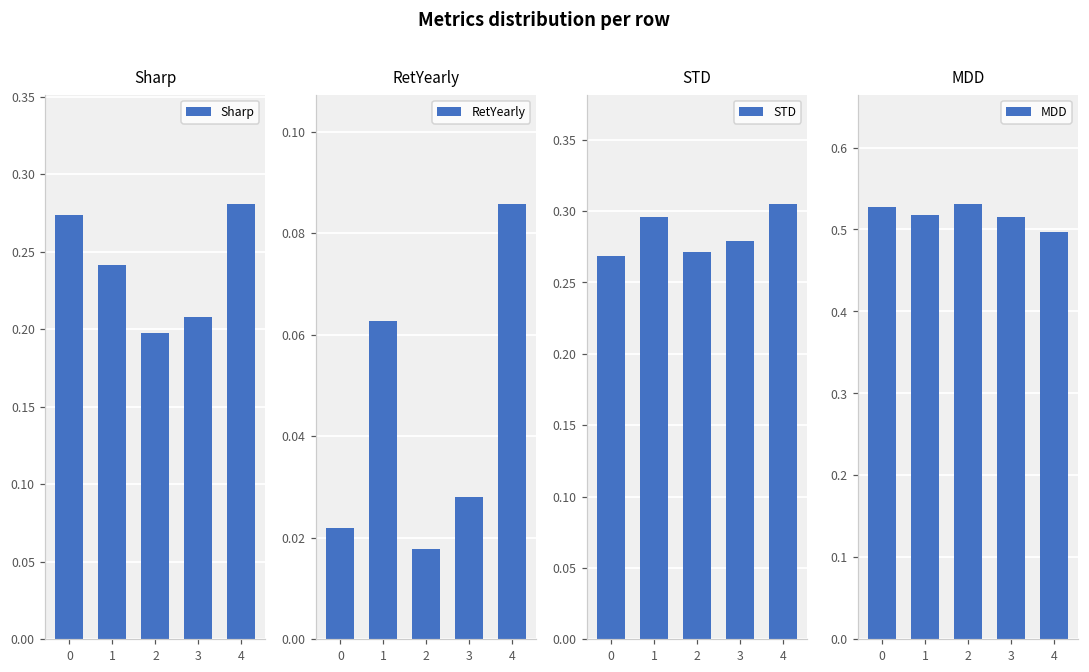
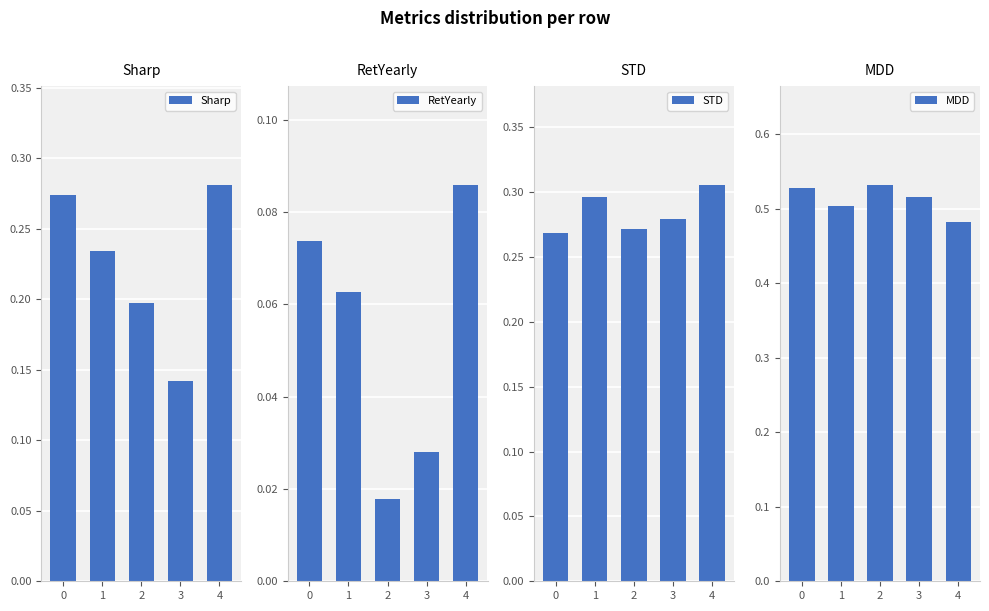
Sharp, 1: 0.242 -> 0.235
Sharp, 3: 0.208 -> 0.142
RetYearly, 0: 0.022 -> 0.074
MDD, 1: 0.52 -> 0.50
MDD, 4: 0.50 -> 0.48
